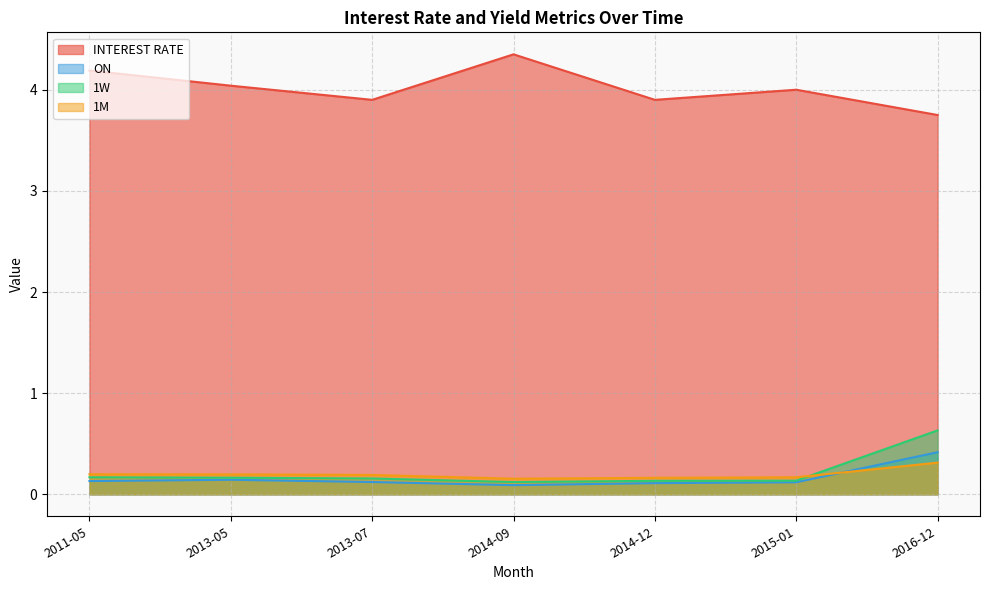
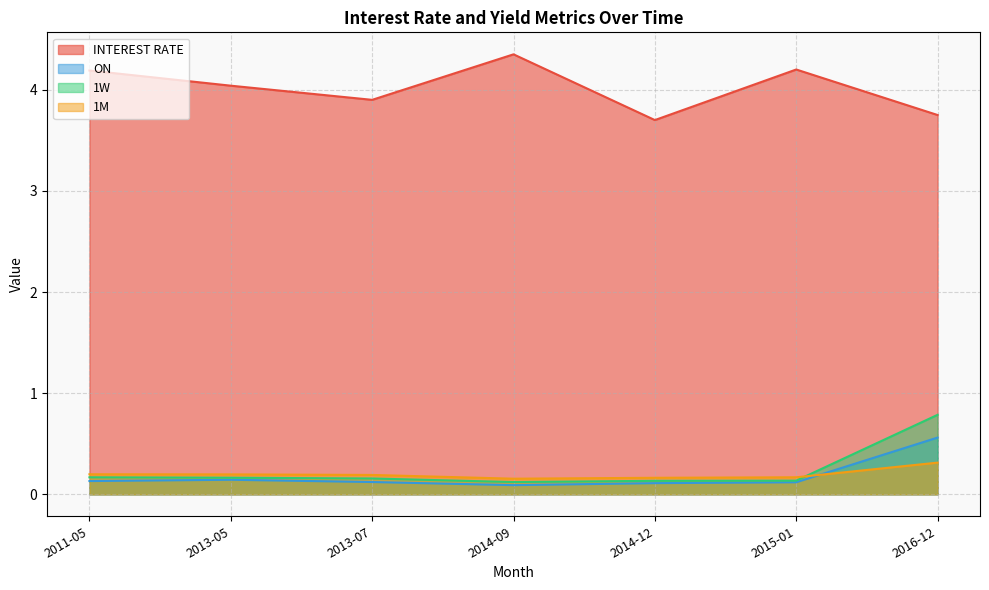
INTEREST RATE, 2014-12: 3.9 -> 3.7
INTEREST RATE, 2015-01: 4.0 -> 4.2
ON, 2016-12: 0.42 -> 0.56
1W, 2016-12: 0.63 -> 0.79
